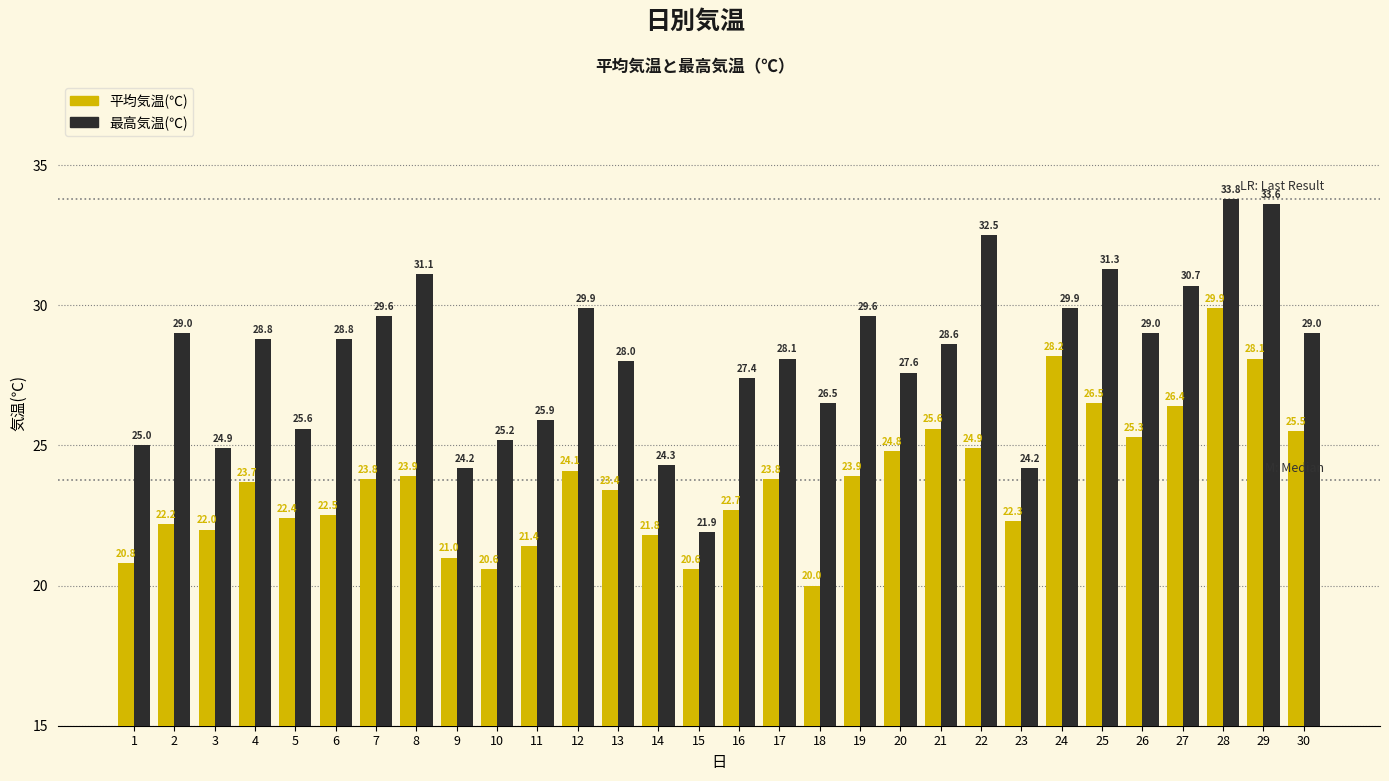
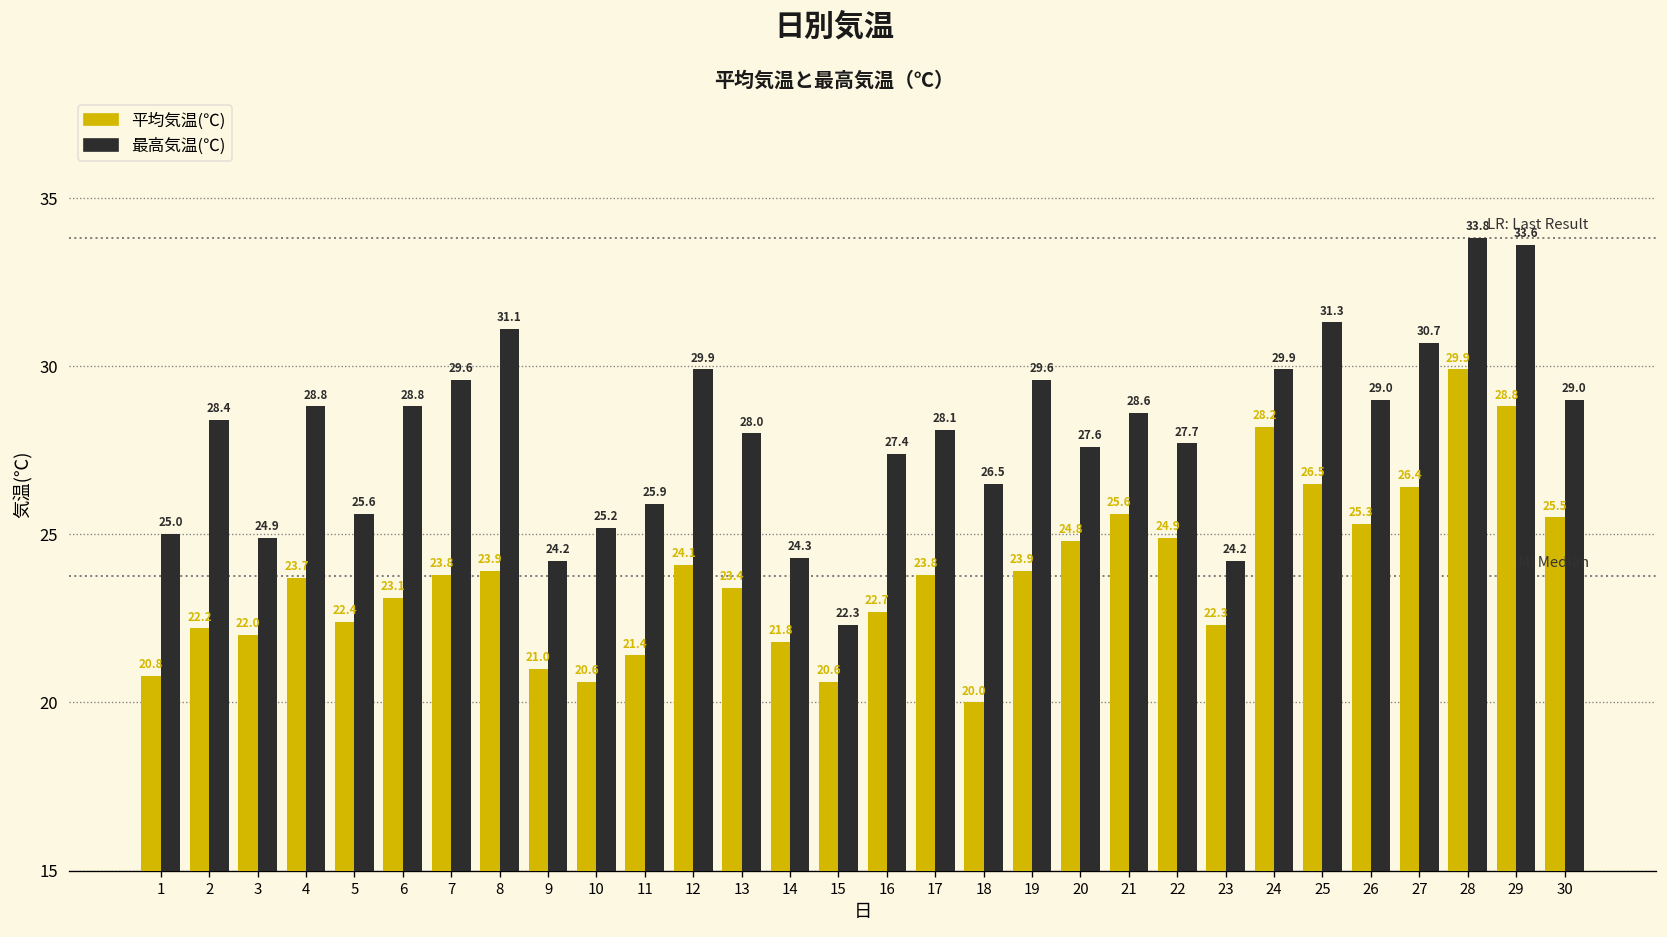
最高気温(℃), 2: 29.0 -> 28.4
平均気温(℃), 6: 22.5 -> 23.1
最高気温(℃), 15: 21.9 -> 22.3
最高気温(℃), 22: 32.5 -> 27.7
平均気温(℃), 29: 28.1 -> 28.8
